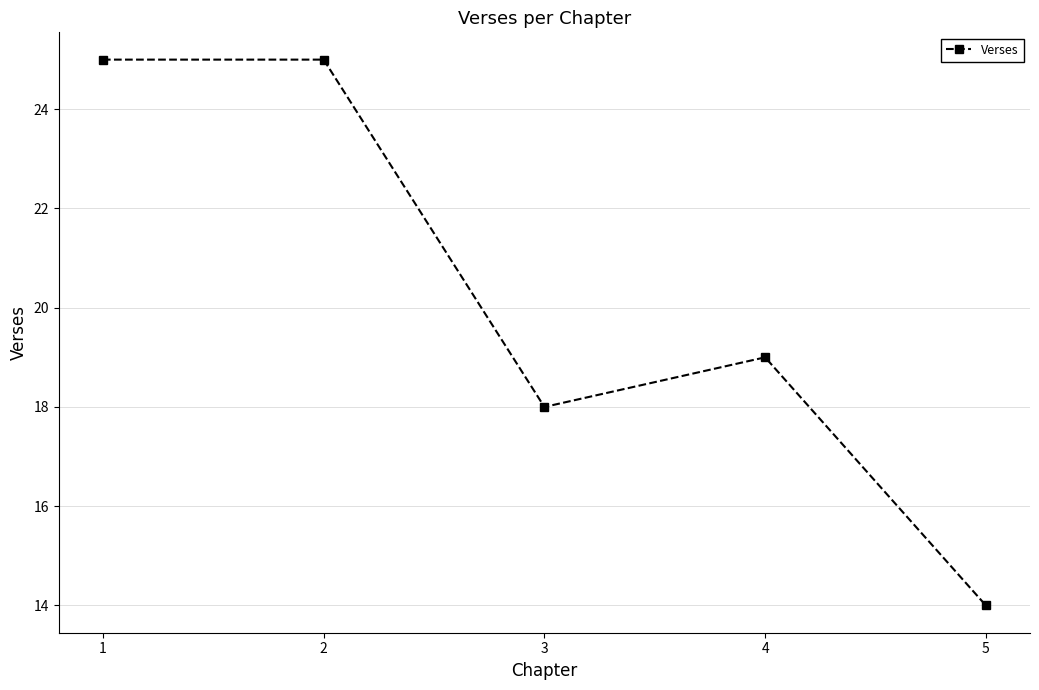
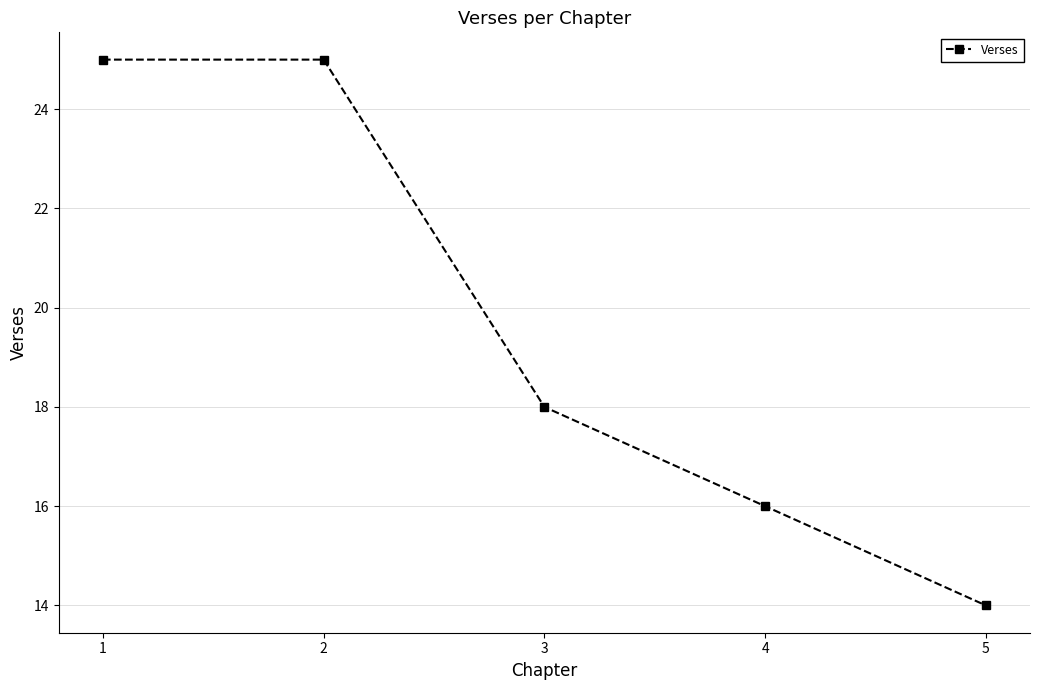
4: 19 -> 16
